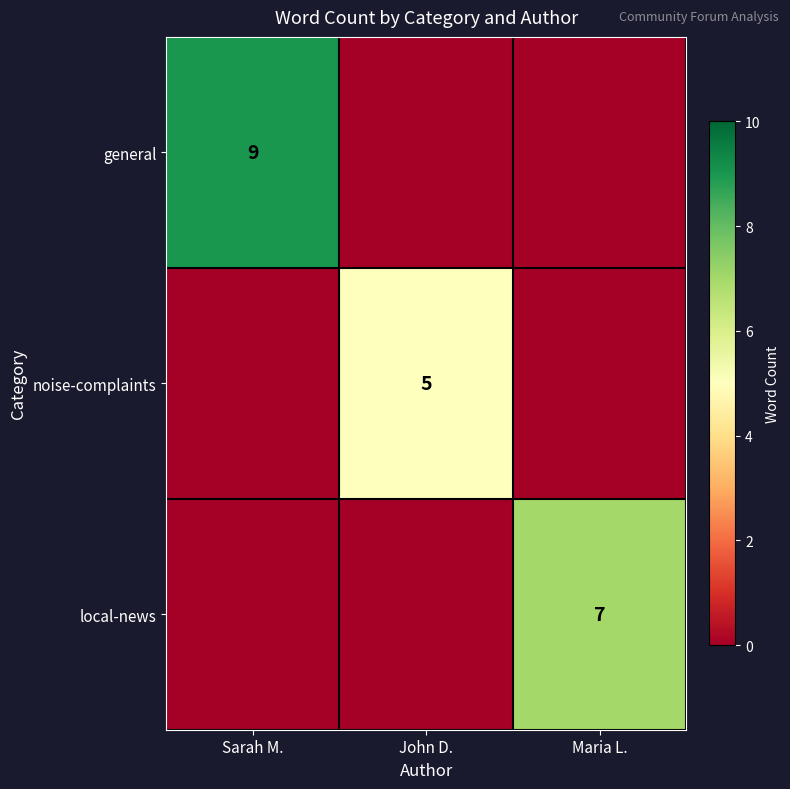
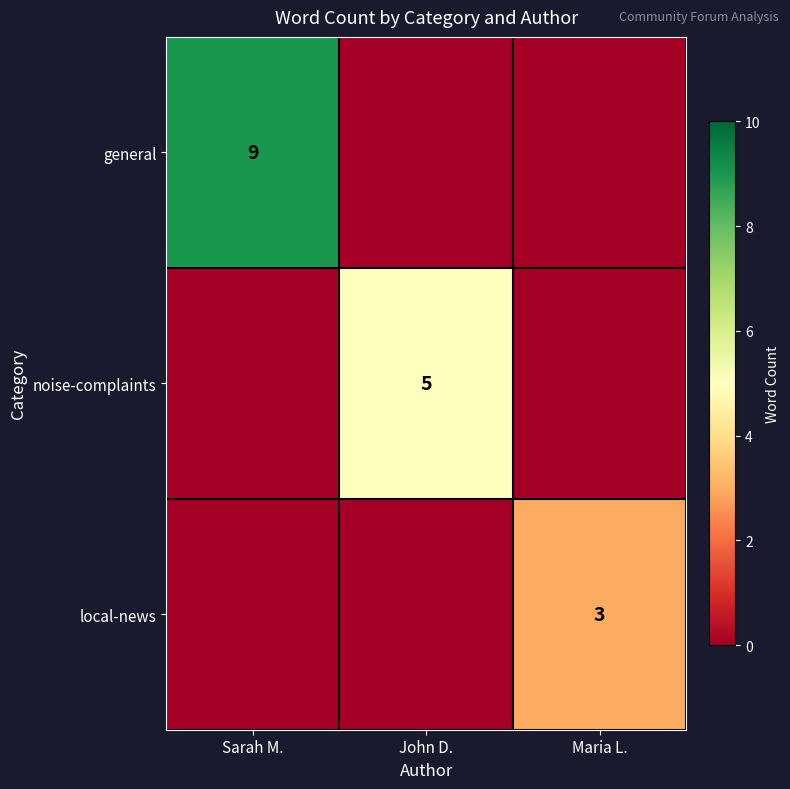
local-news, Maria L.: 7 -> 3
